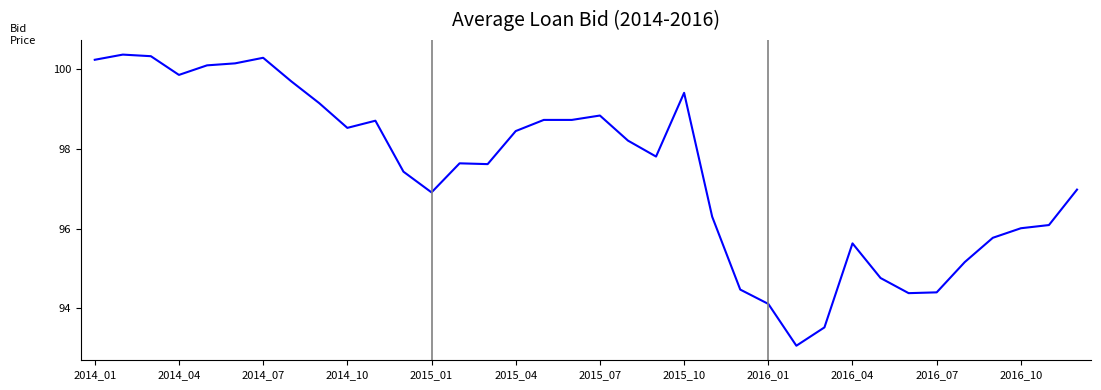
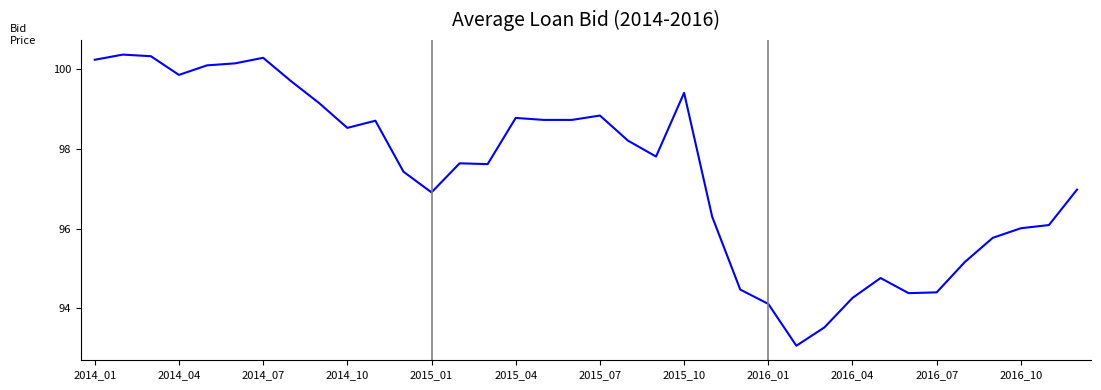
2015_04: 98.5 -> 98.8
2016_04: 95.6 -> 94.3
